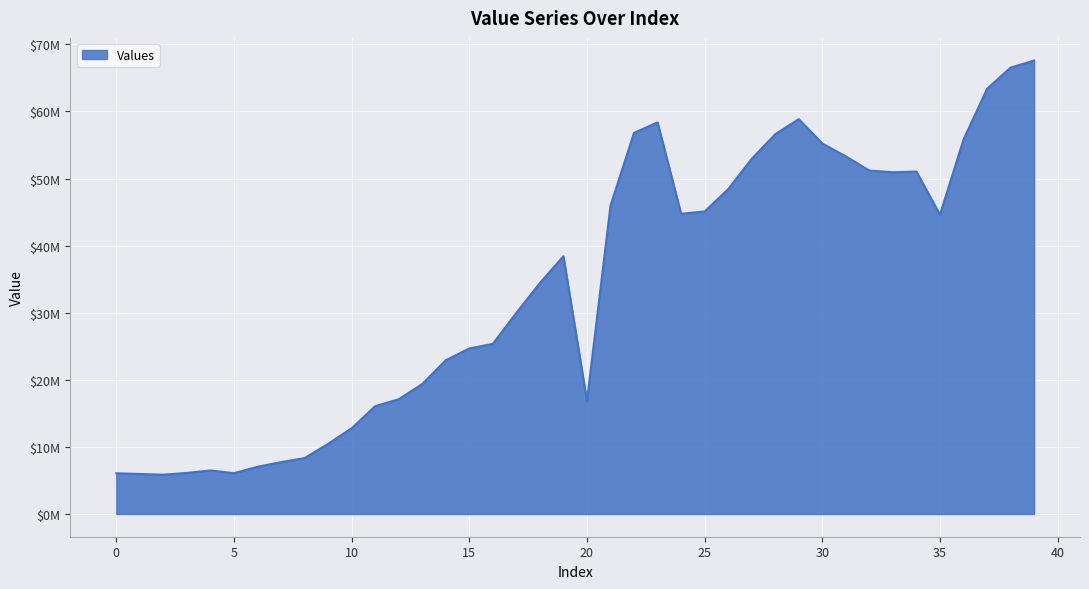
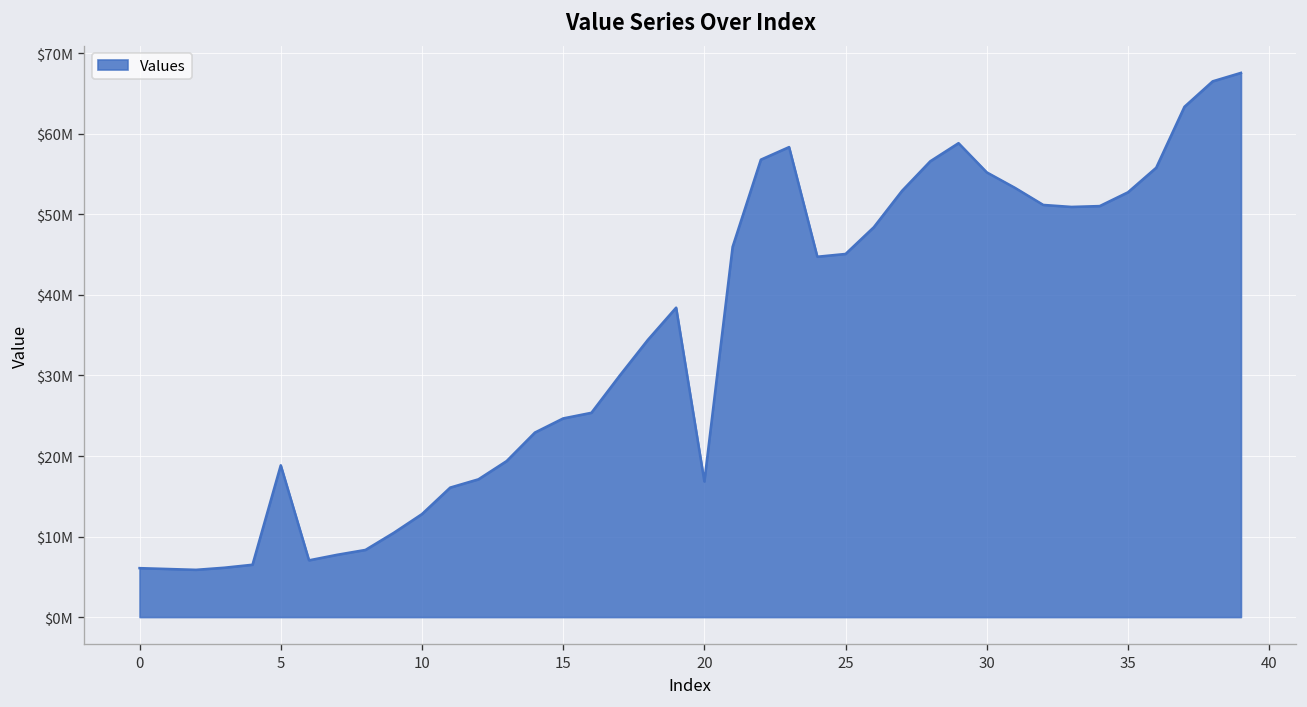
5: $6000000 -> $19000000
35: $45000000 -> $53000000
